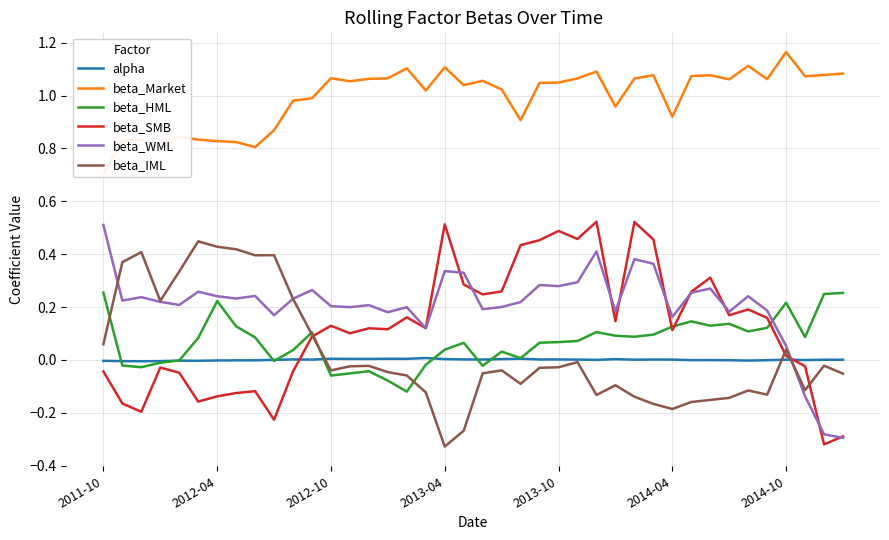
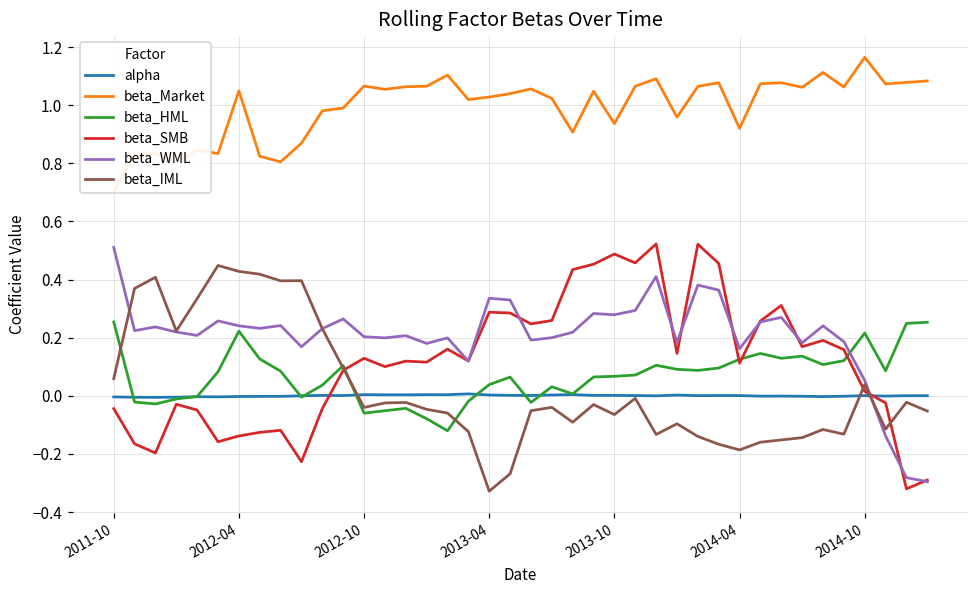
beta_Market, 2012-04: 0.83 -> 1.05
beta_Market, 2013-04: 1.11 -> 1.03
beta_SMB, 2013-04: 0.51 -> 0.29
beta_Market, 2013-10: 1.05 -> 0.94
beta_IML, 2013-10: -0.03 -> -0.06
